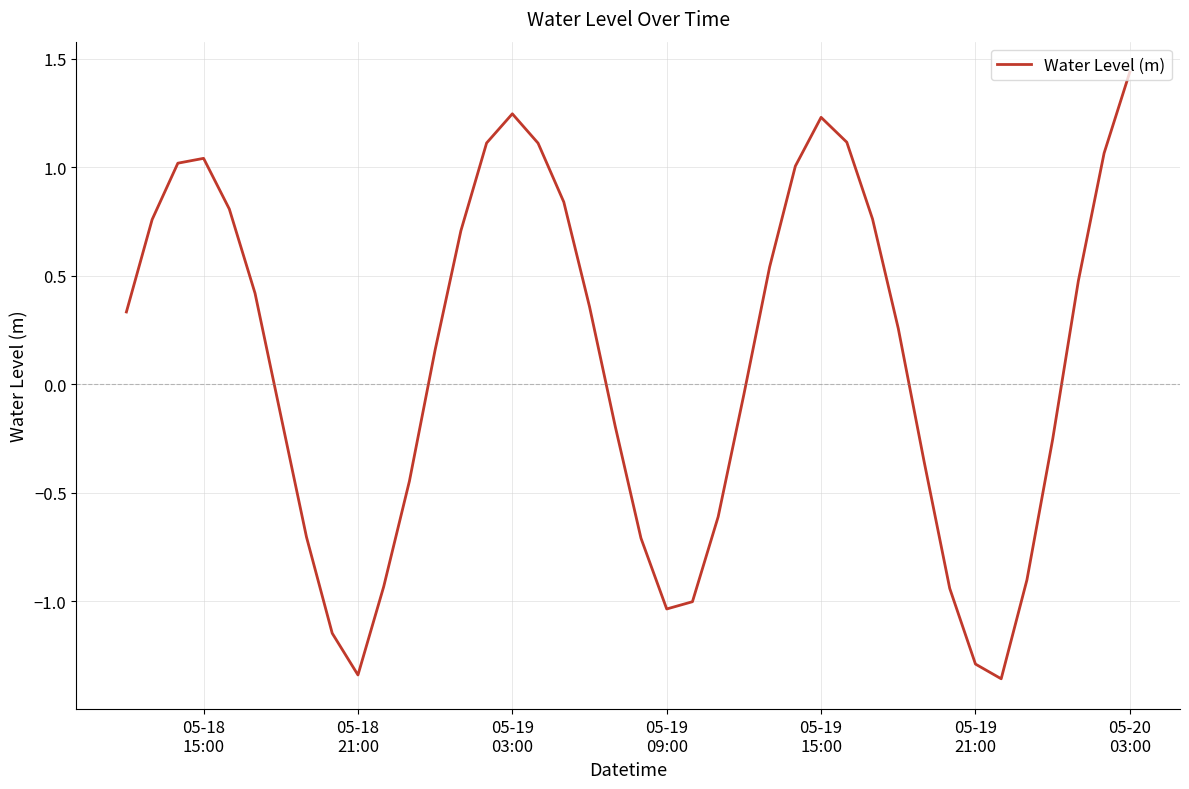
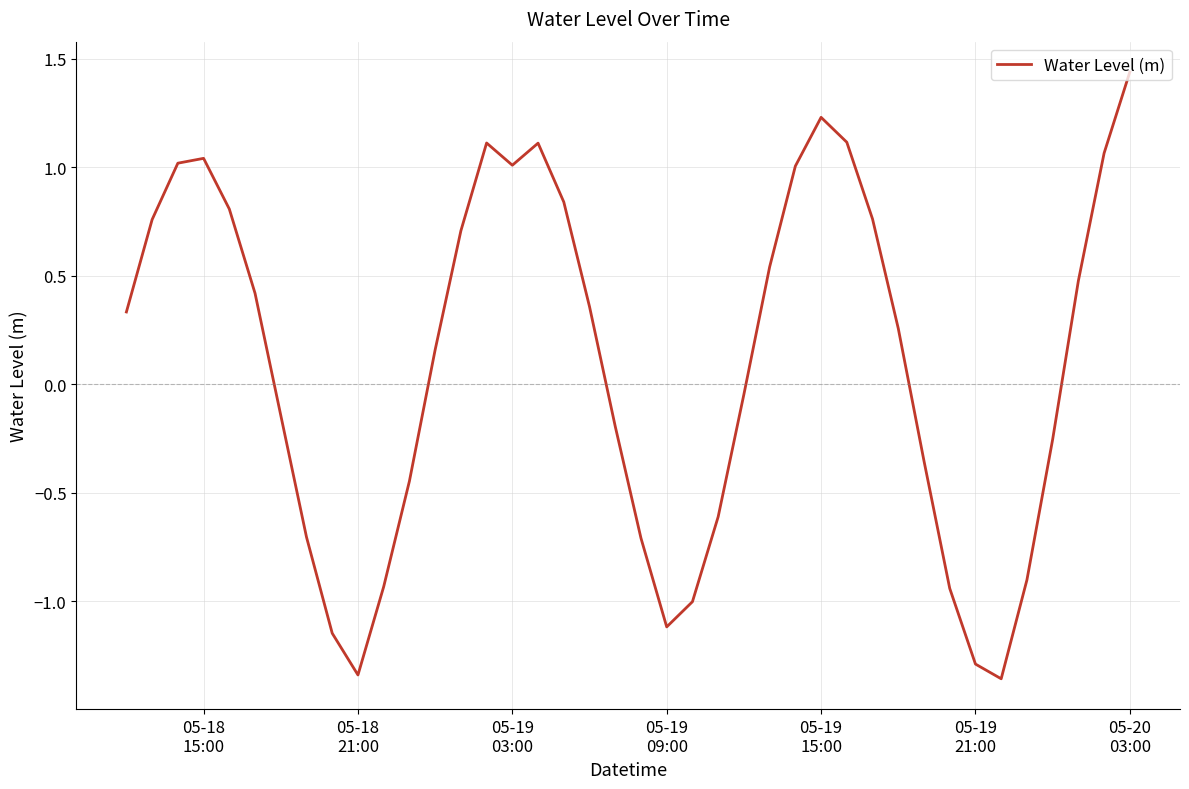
05-19 03:00: 1.25 -> 1.01
05-19 09:00: -1.03 -> -1.12
